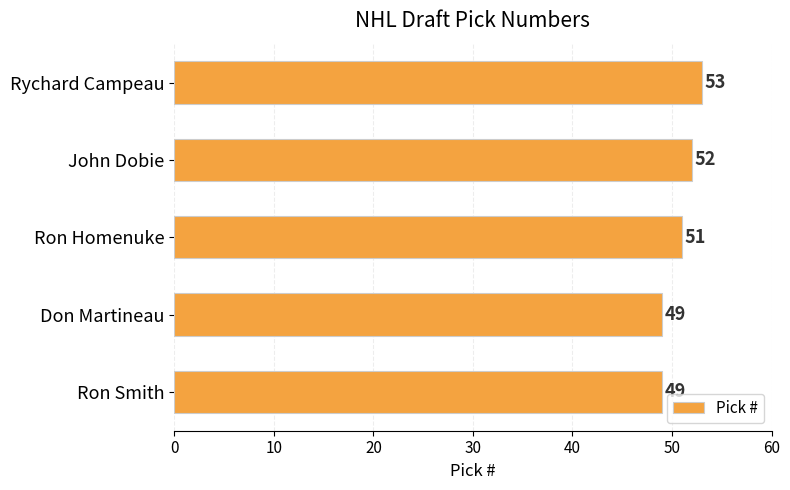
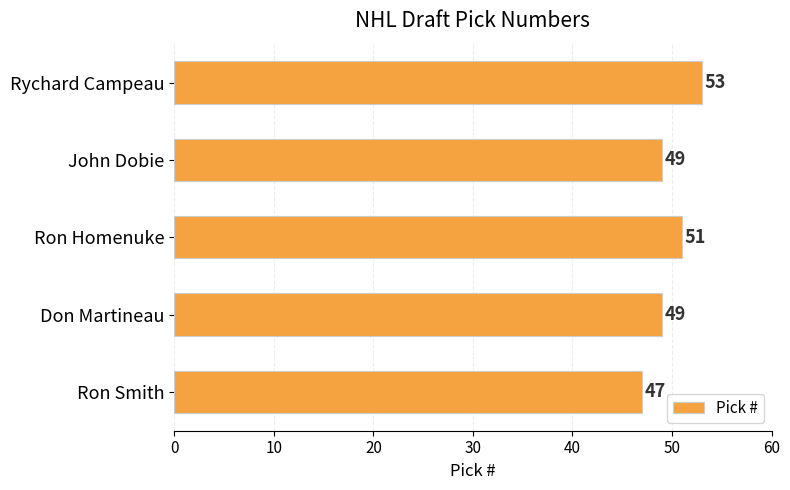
John Dobie: 52 -> 49
Ron Smith: 49 -> 47
